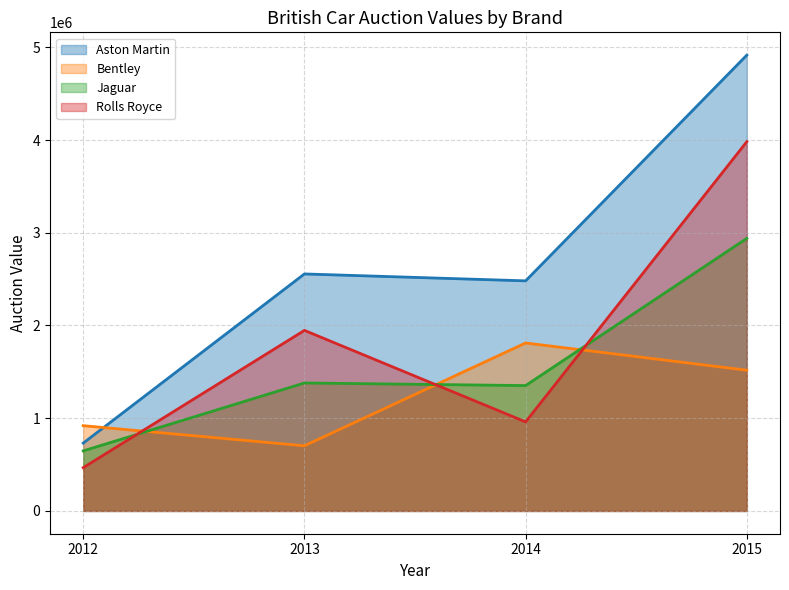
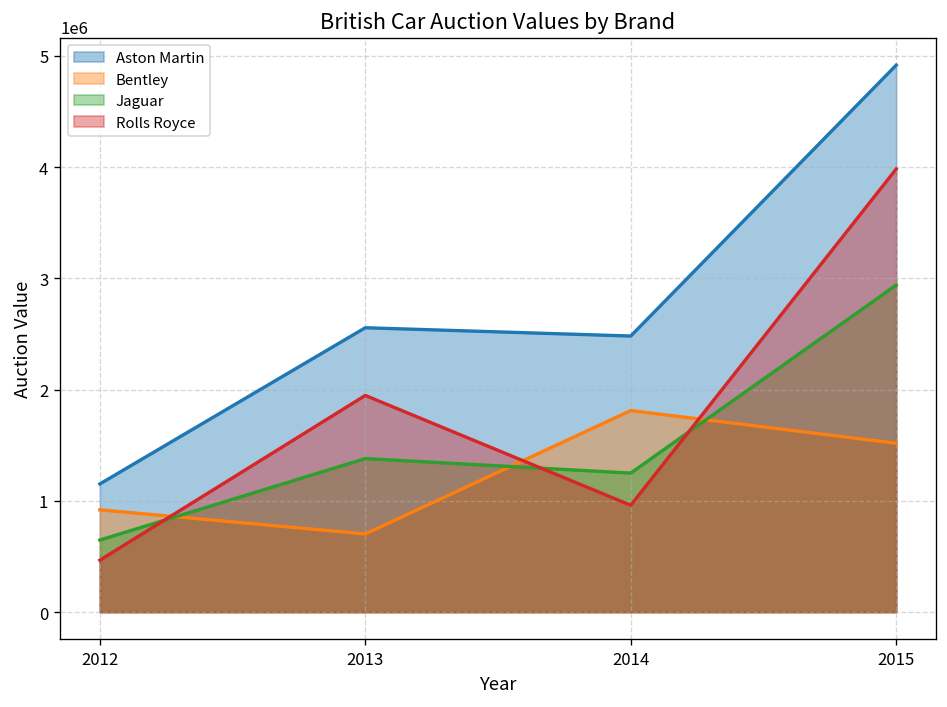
Aston Martin, 2012: 700000 -> 1200000
Jaguar, 2014: 1400000 -> 1200000
